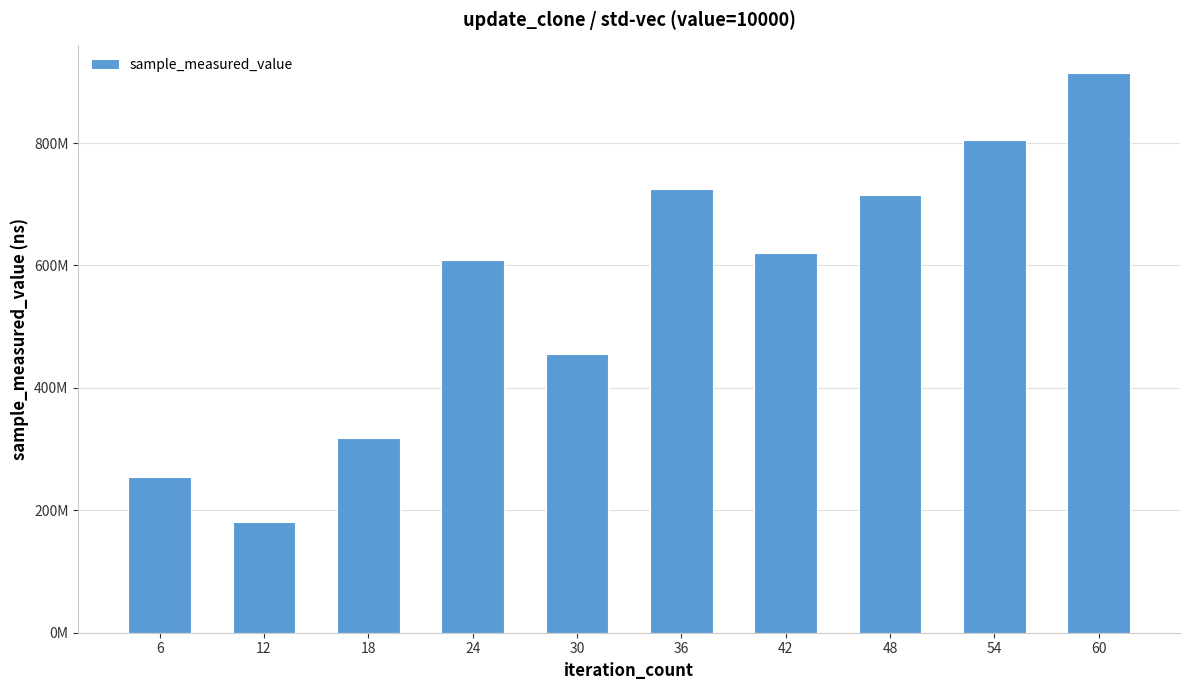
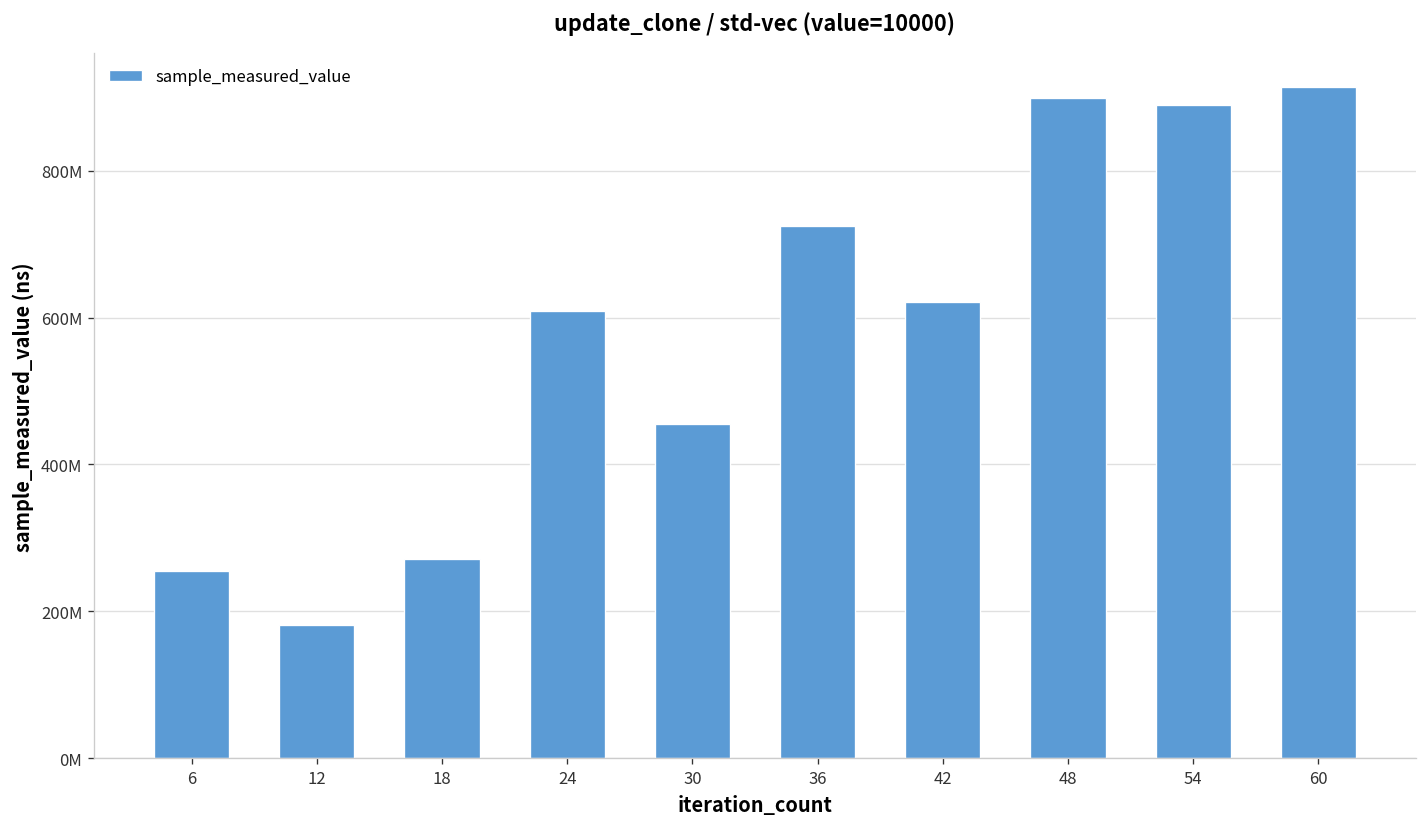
18: 320000000 -> 270000000
48: 710000000 -> 900000000
54: 810000000 -> 890000000
